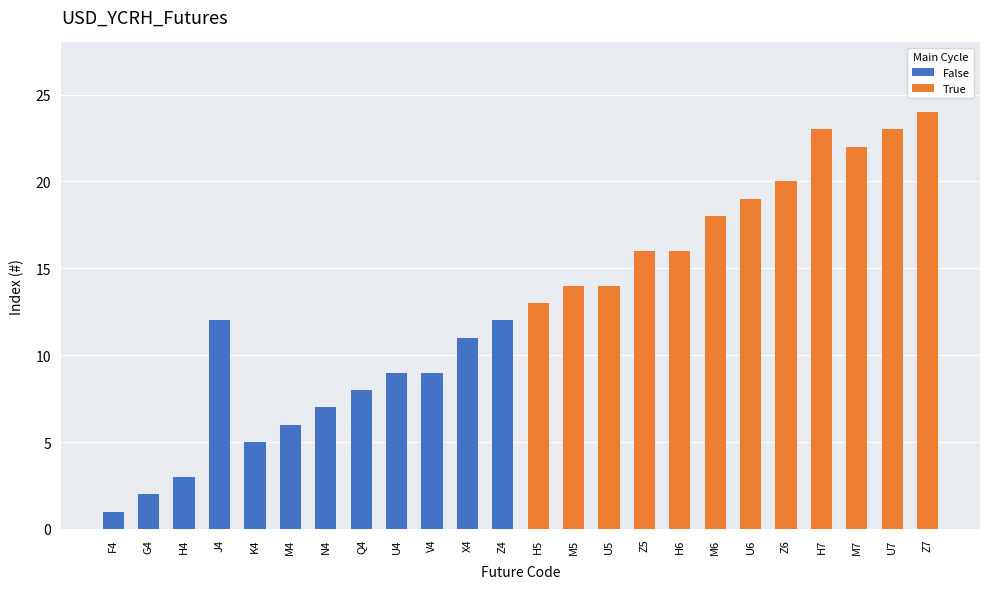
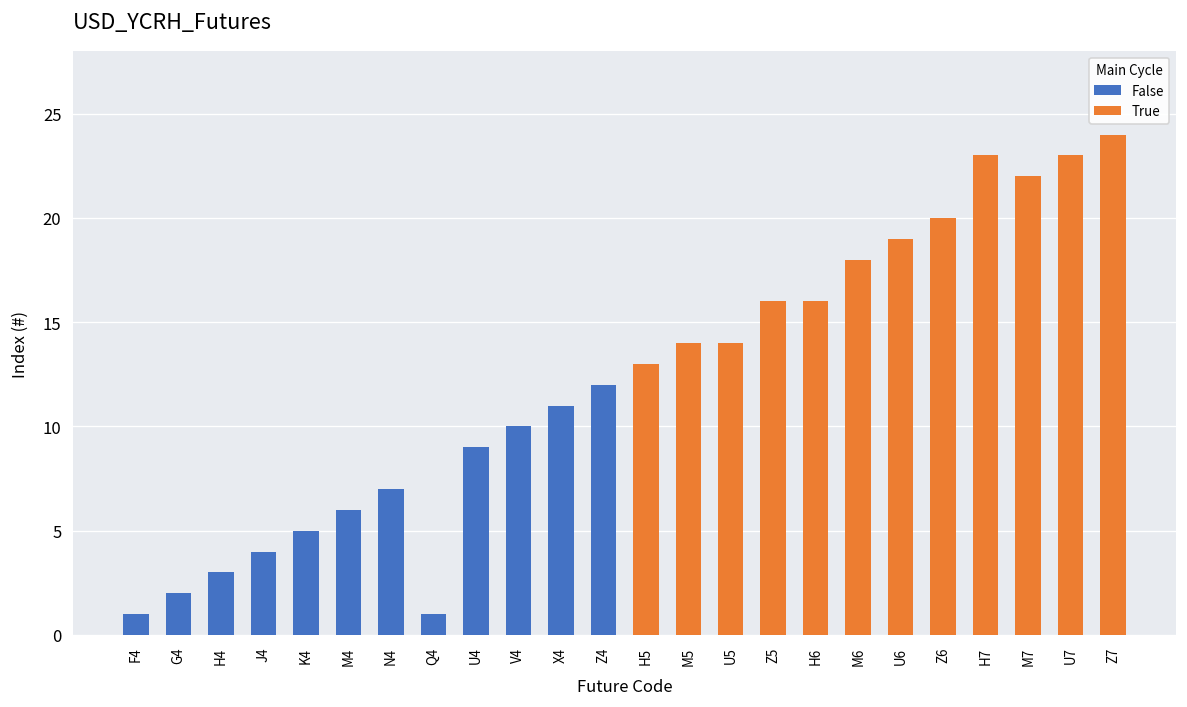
False, J4: 12 -> 4
False, Q4: 8 -> 1
False, V4: 9 -> 10
